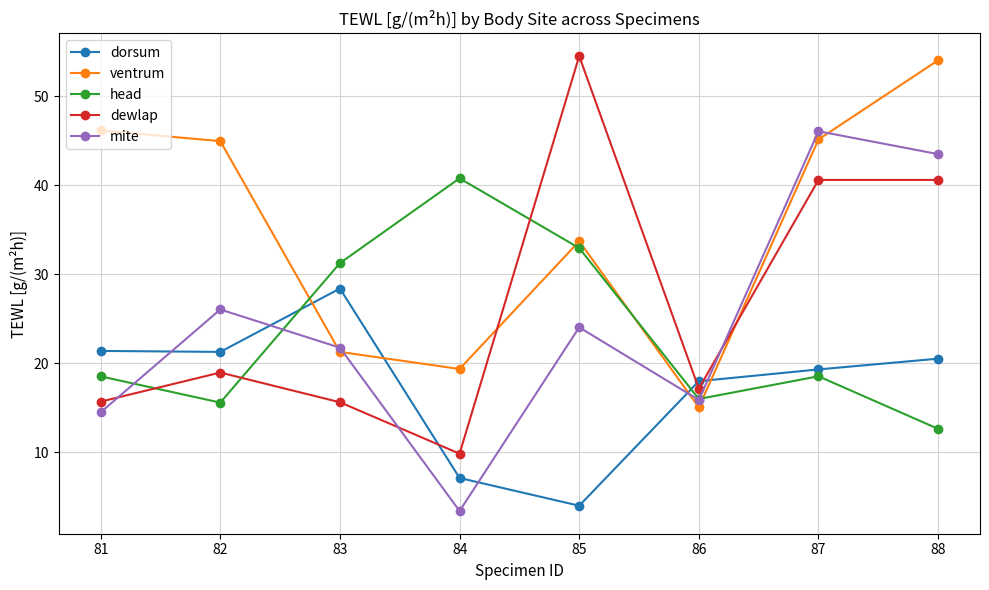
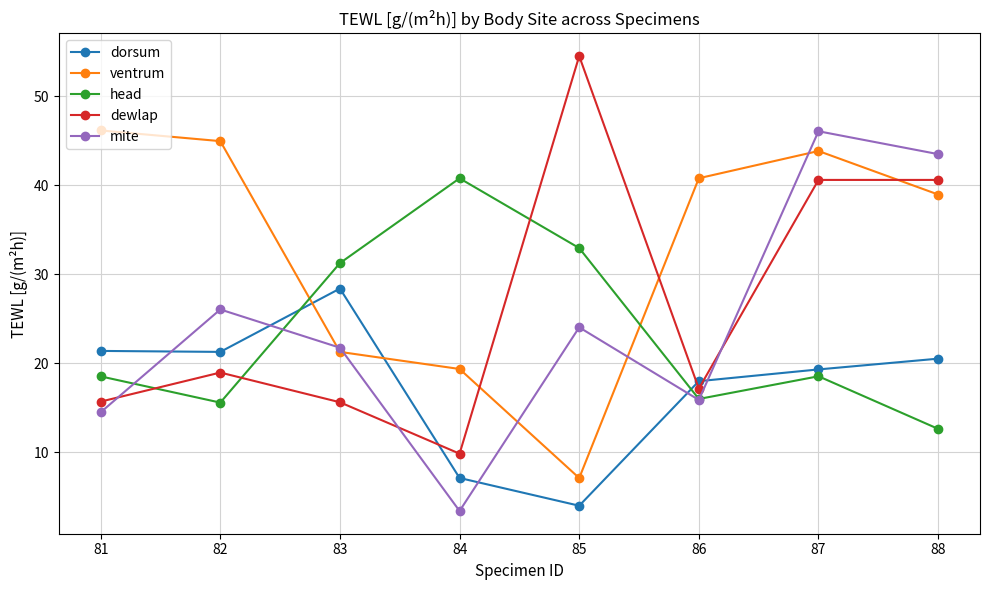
ventrum, 85: 34 -> 7
ventrum, 86: 15 -> 41
ventrum, 87: 45 -> 44
ventrum, 88: 54 -> 39
